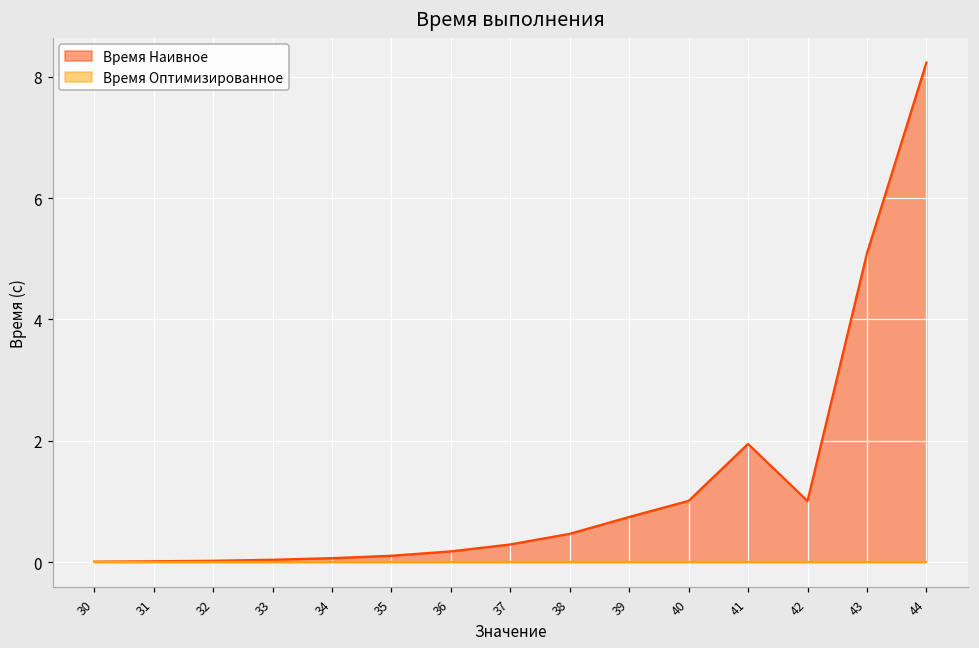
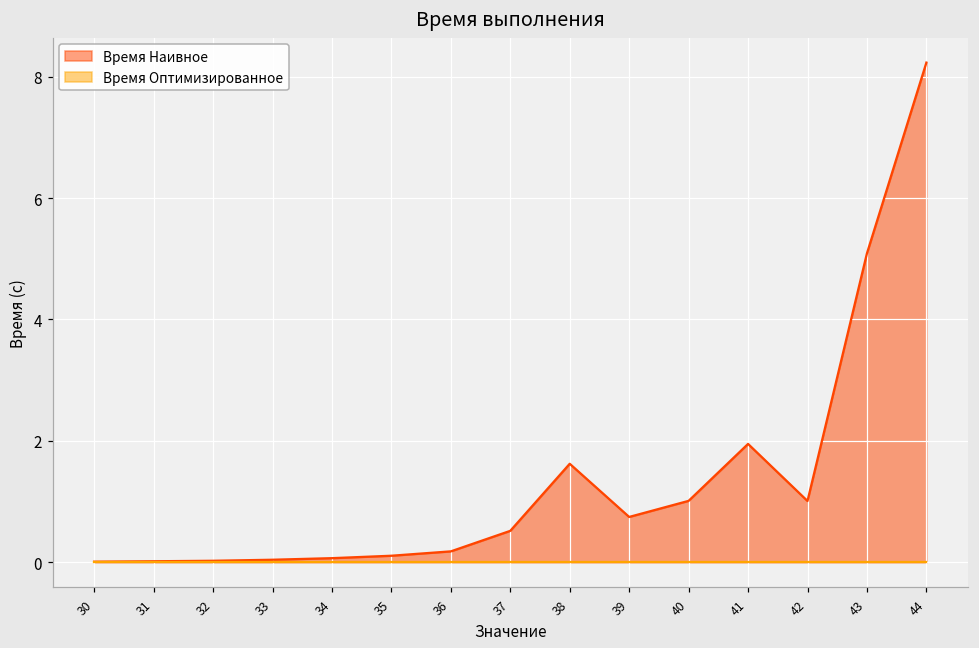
Время Наивное, 37: 0.3 -> 0.5
Время Наивное, 38: 0.5 -> 1.6
